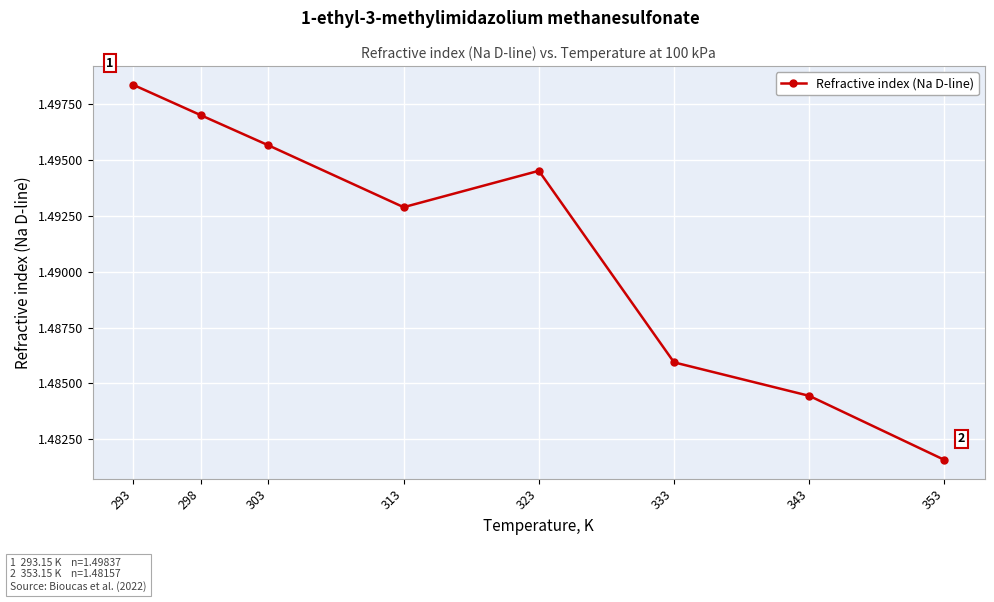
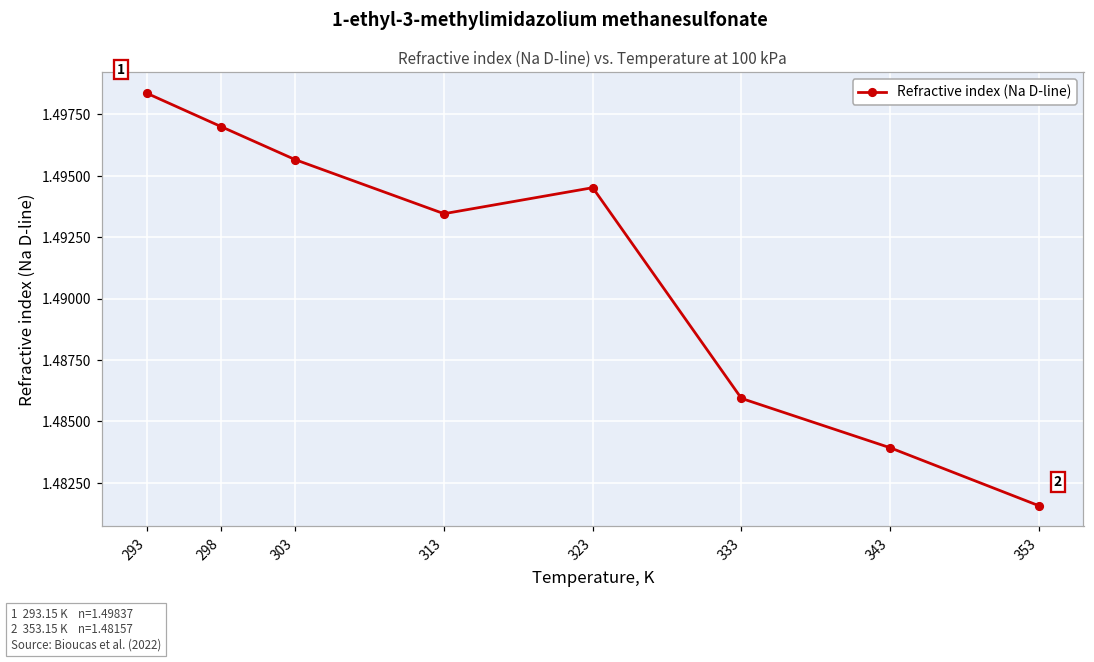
313: 1.4929 -> 1.4935
343: 1.4844 -> 1.4839
